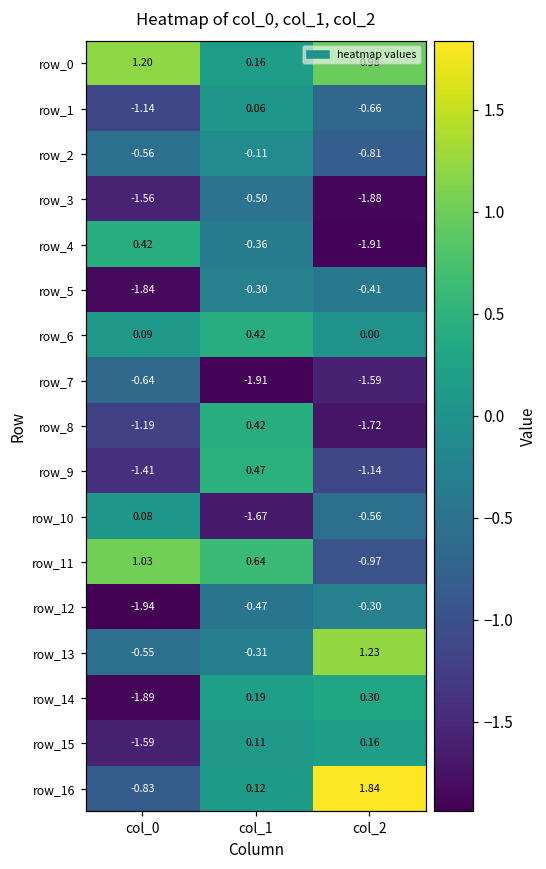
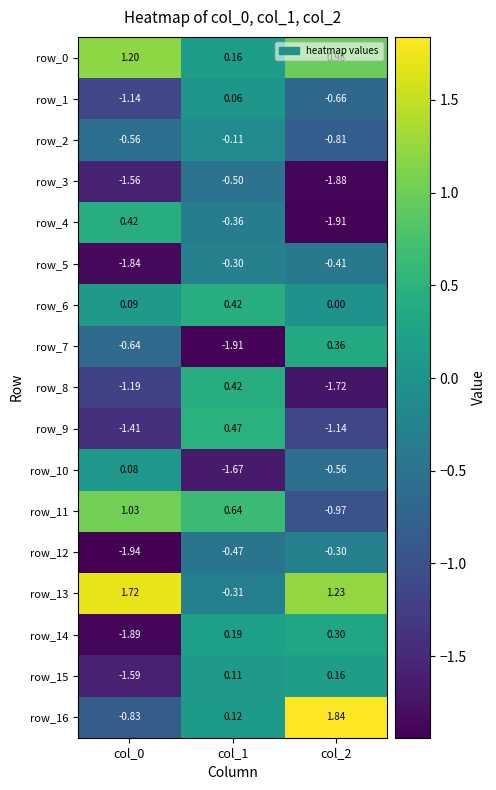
row_7, col_2: -1.59 -> 0.36
row_13, col_0: -0.55 -> 1.72
